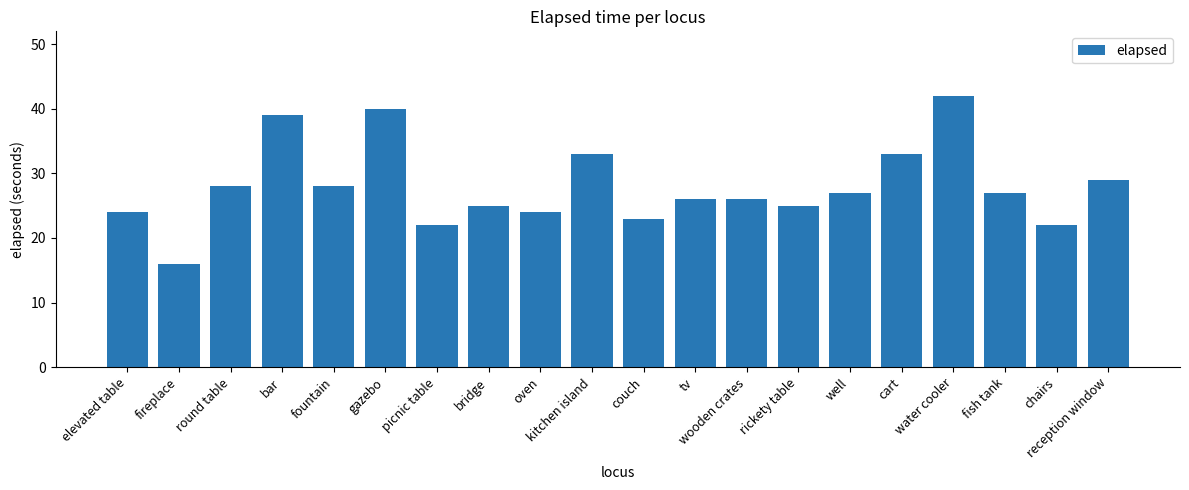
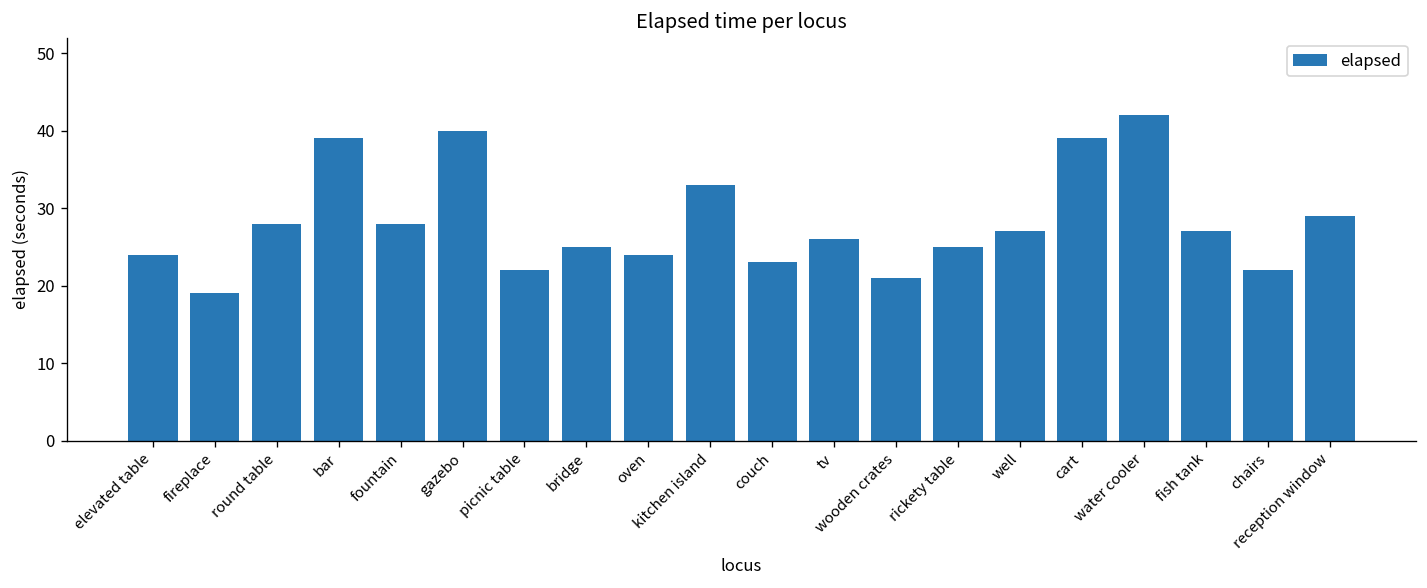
fireplace: 16 -> 19
wooden crates: 26 -> 21
cart: 33 -> 39
